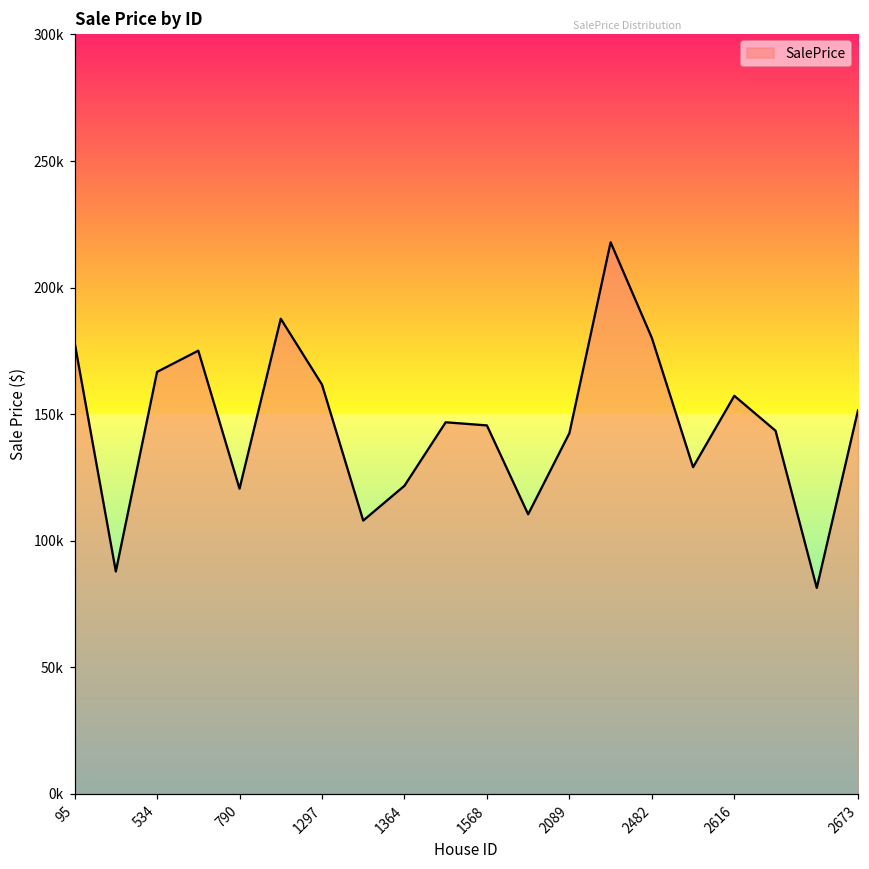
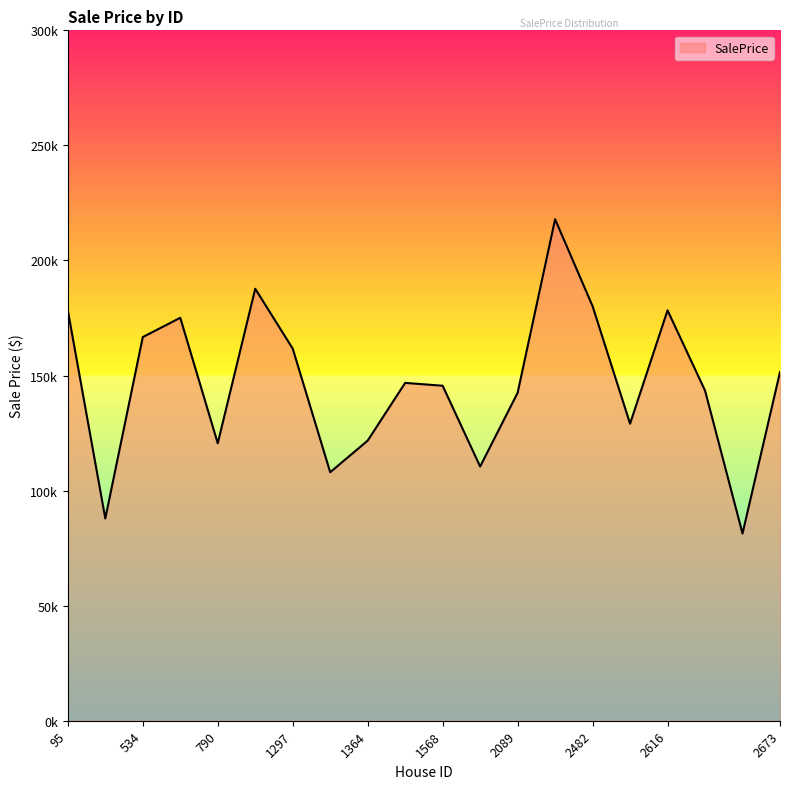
2616: 157000 -> 178000
